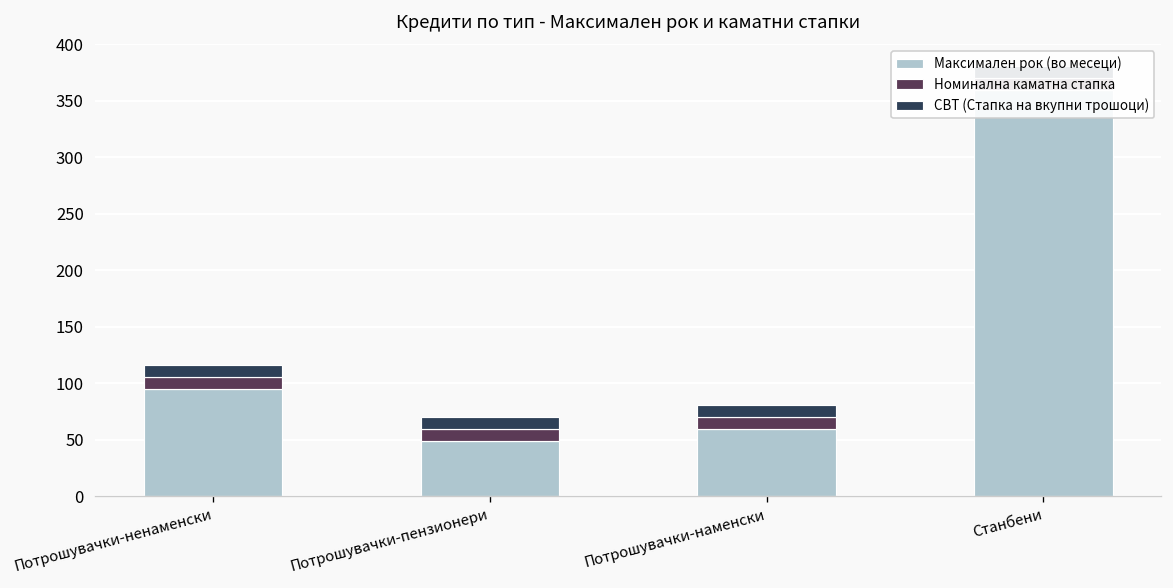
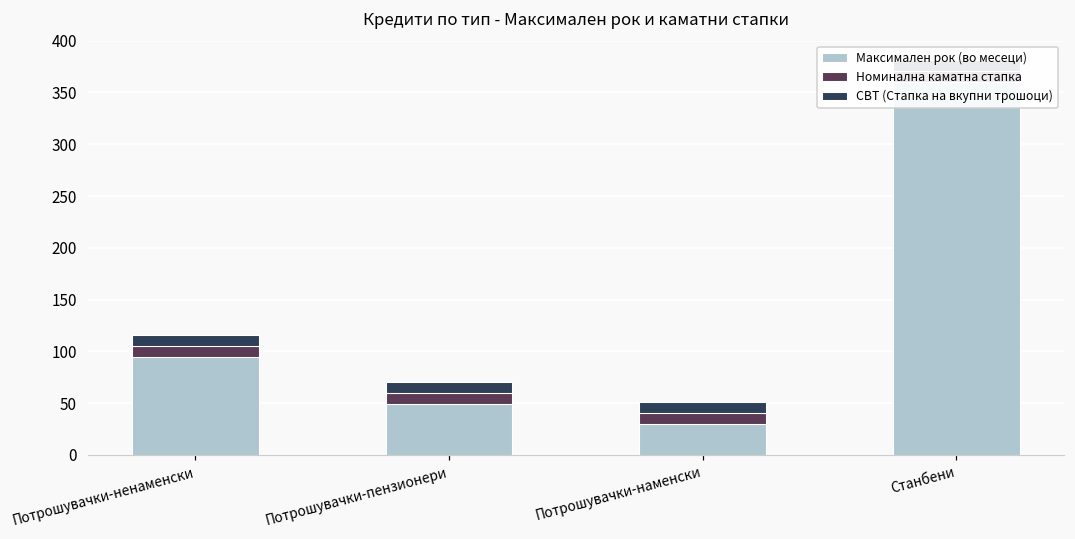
Максимален рок (во месеци), Потрошувачки-наменски: 60 -> 30
